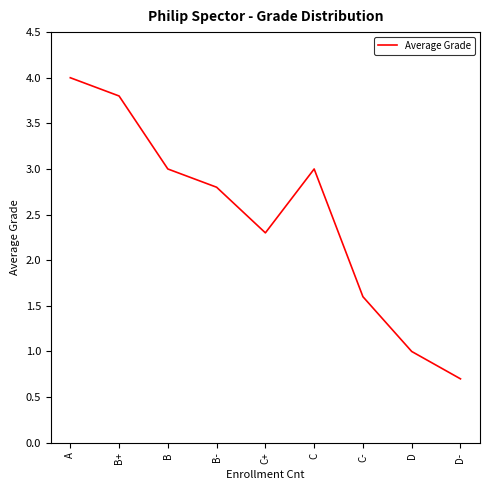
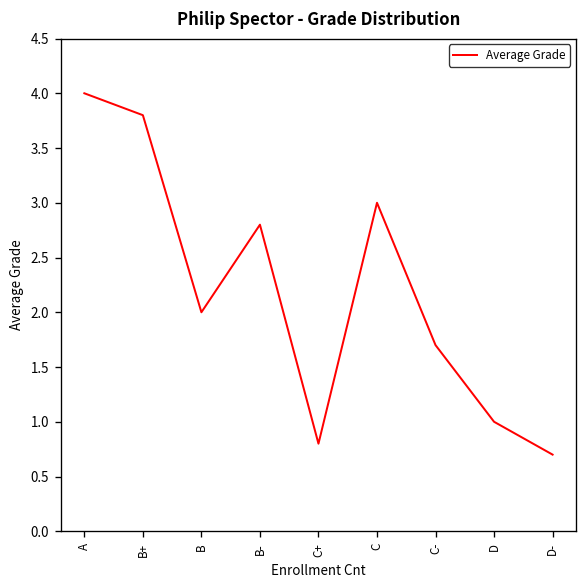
B: 3 -> 2
C+: 2.3 -> 0.8
C-: 1.6 -> 1.7
